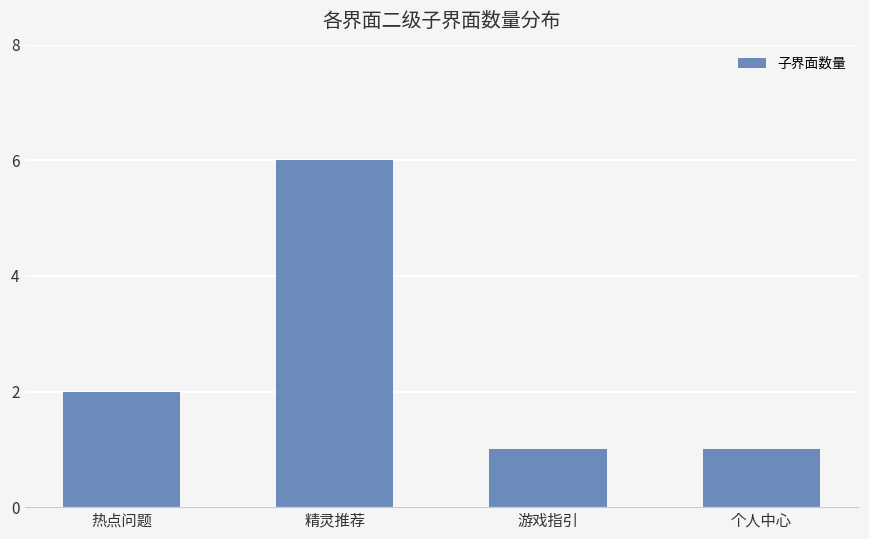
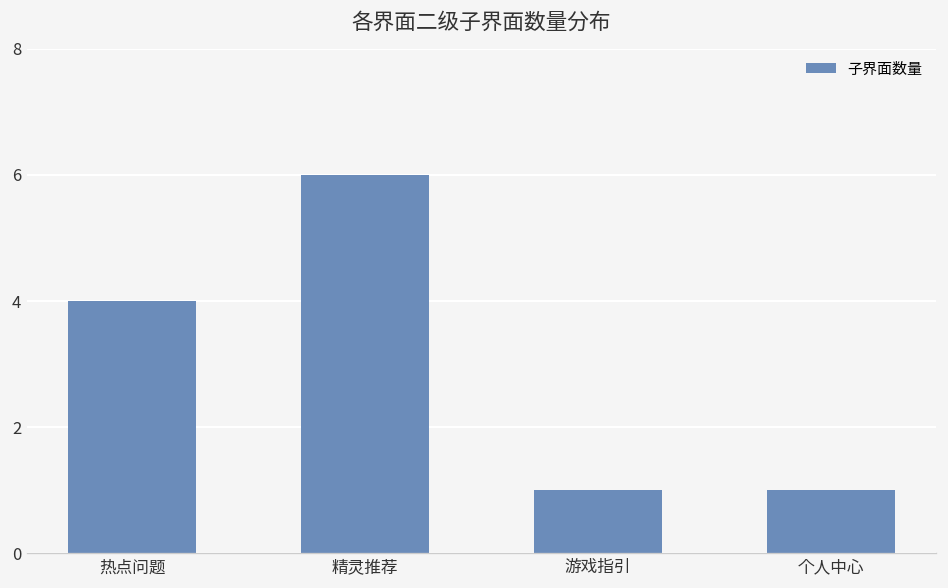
热点问题: 2 -> 4
